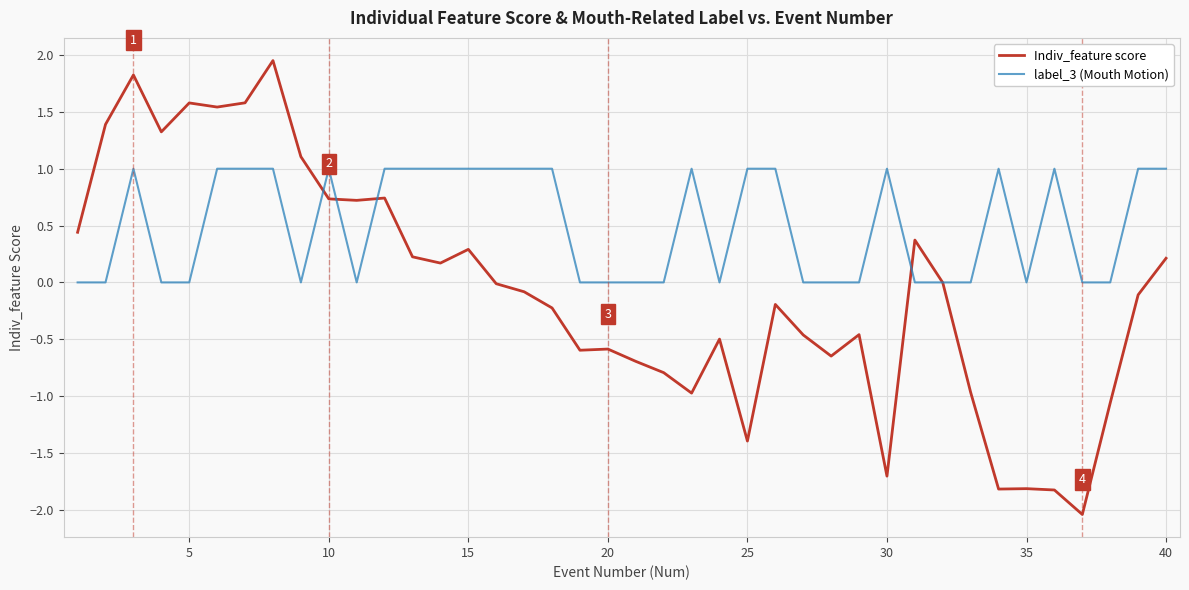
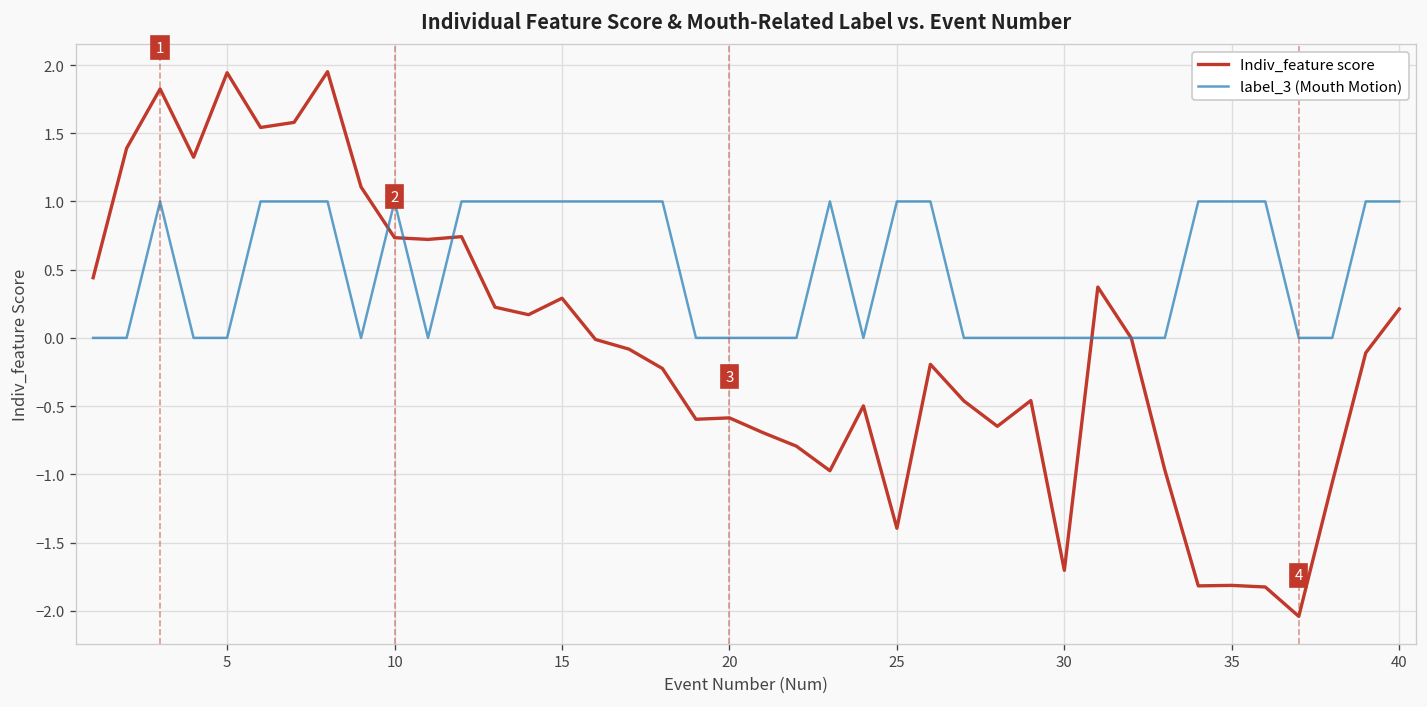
Indiv_feature score, 5: 1.58 -> 1.94
label_3 (Mouth Motion), 30: 1 -> 0
label_3 (Mouth Motion), 35: 0 -> 1
